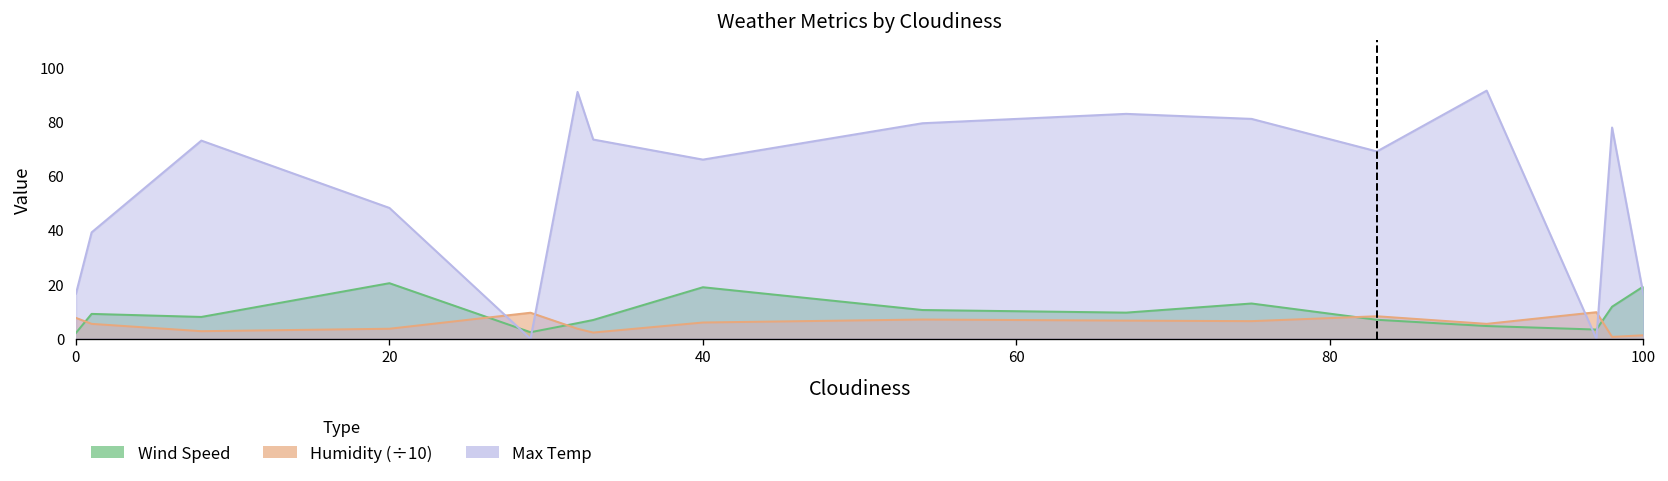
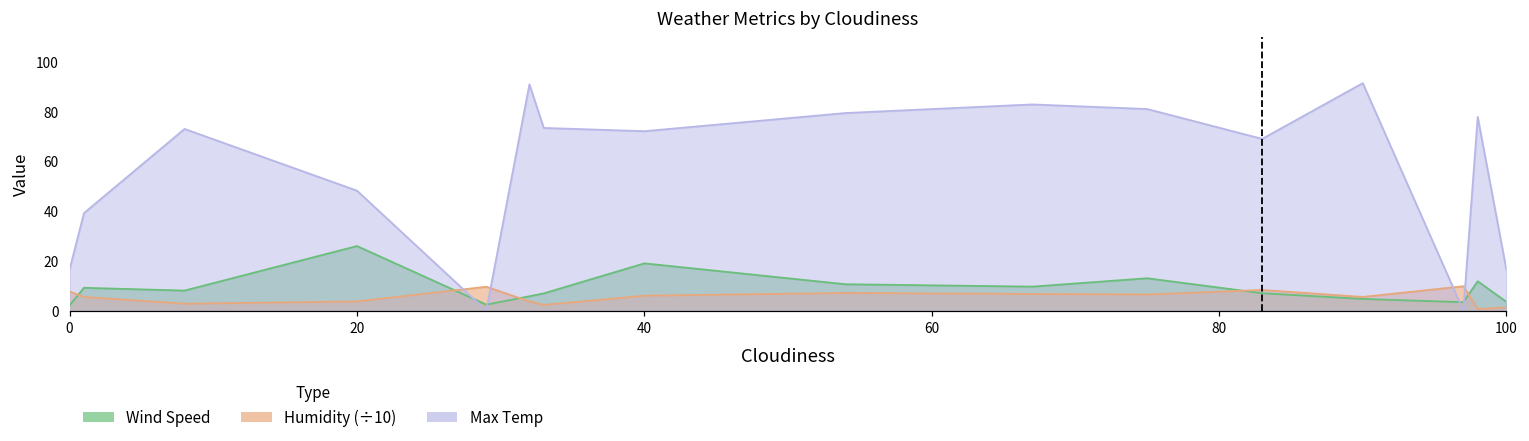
Wind Speed, 20: 20 -> 26
Max Temp, 40: 66 -> 72
Wind Speed, 100: 19 -> 4
